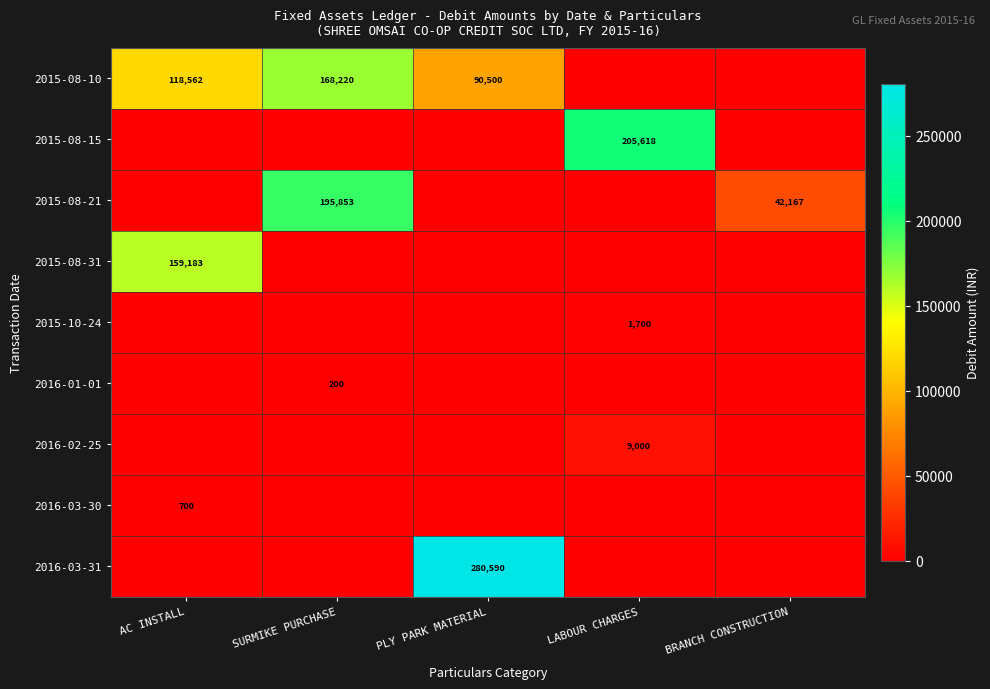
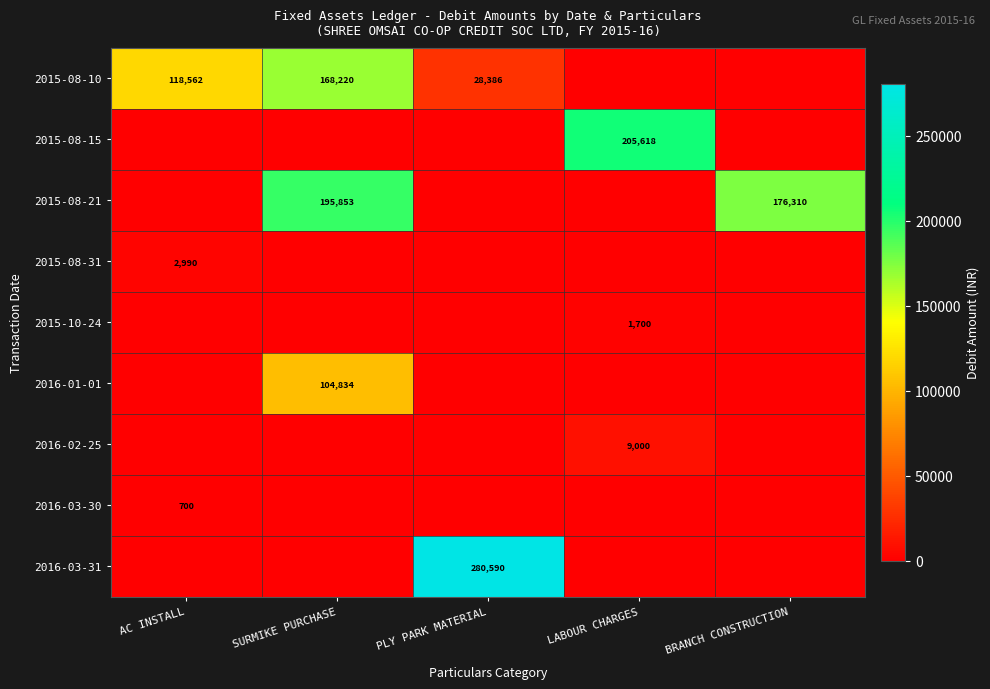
2015-08-10, PLY PARK MATERIAL: 90,500 -> 28,386
2015-08-21, BRANCH CONSTRUCTION: 42,167 -> 176,310
2015-08-31, AC INSTALL: 159,183 -> 2,990
2016-01-01, SURMIKE PURCHASE: 200 -> 104,834
